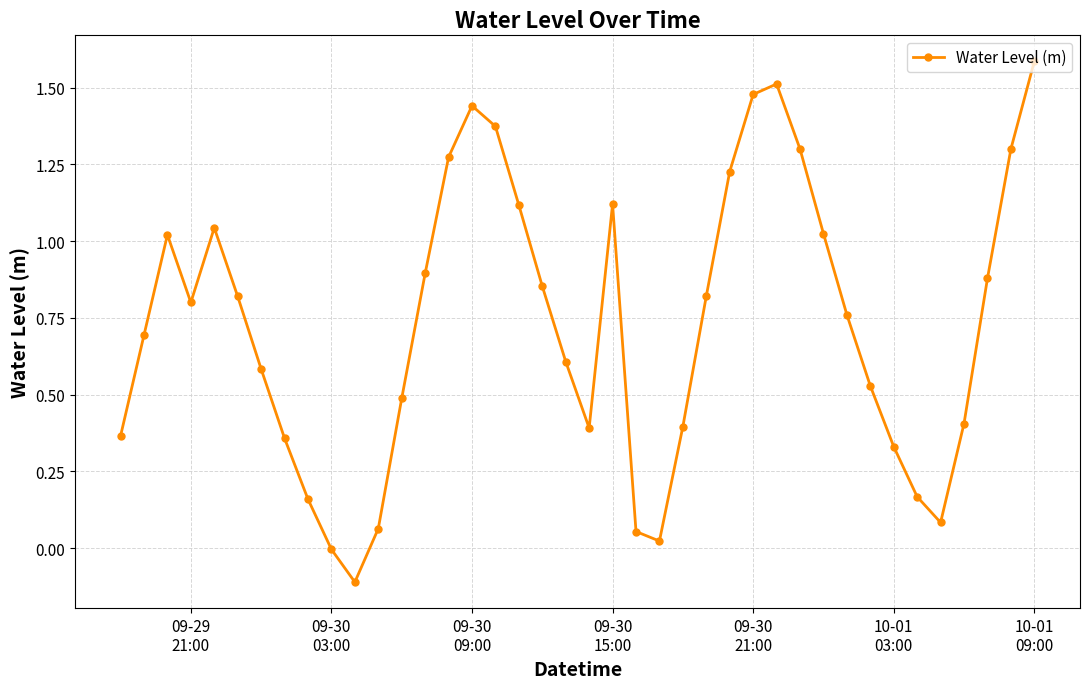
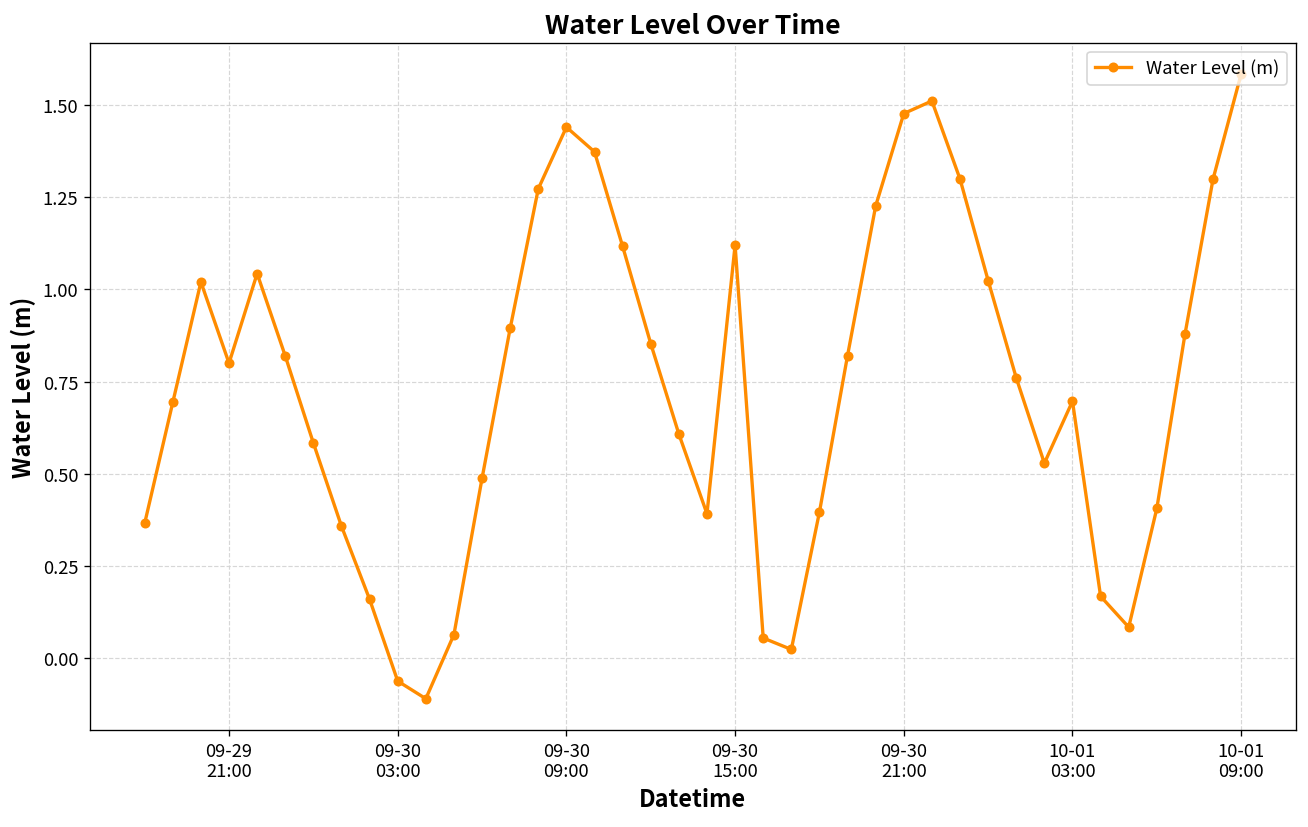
09-30 03:00: 0.00 -> -0.06
10-01 03:00: 0.33 -> 0.70
